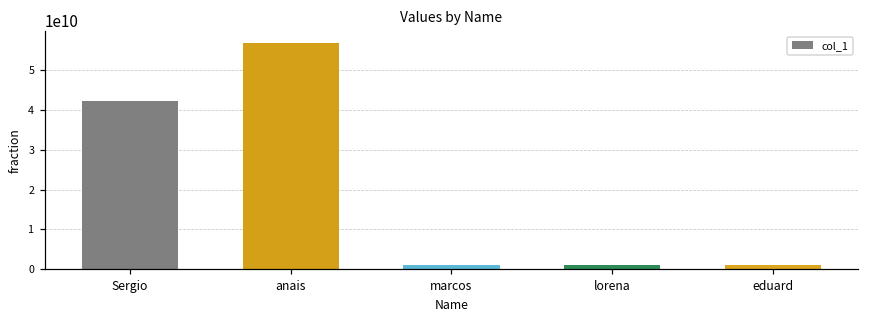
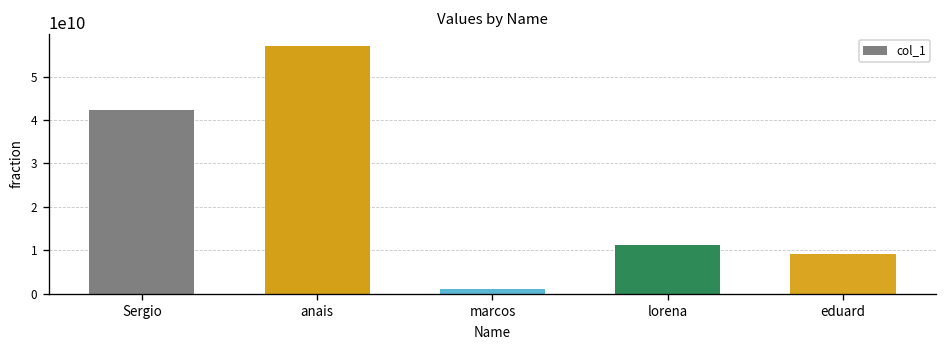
lorena: 1000000000 -> 11000000000
eduard: 1000000000 -> 9000000000
